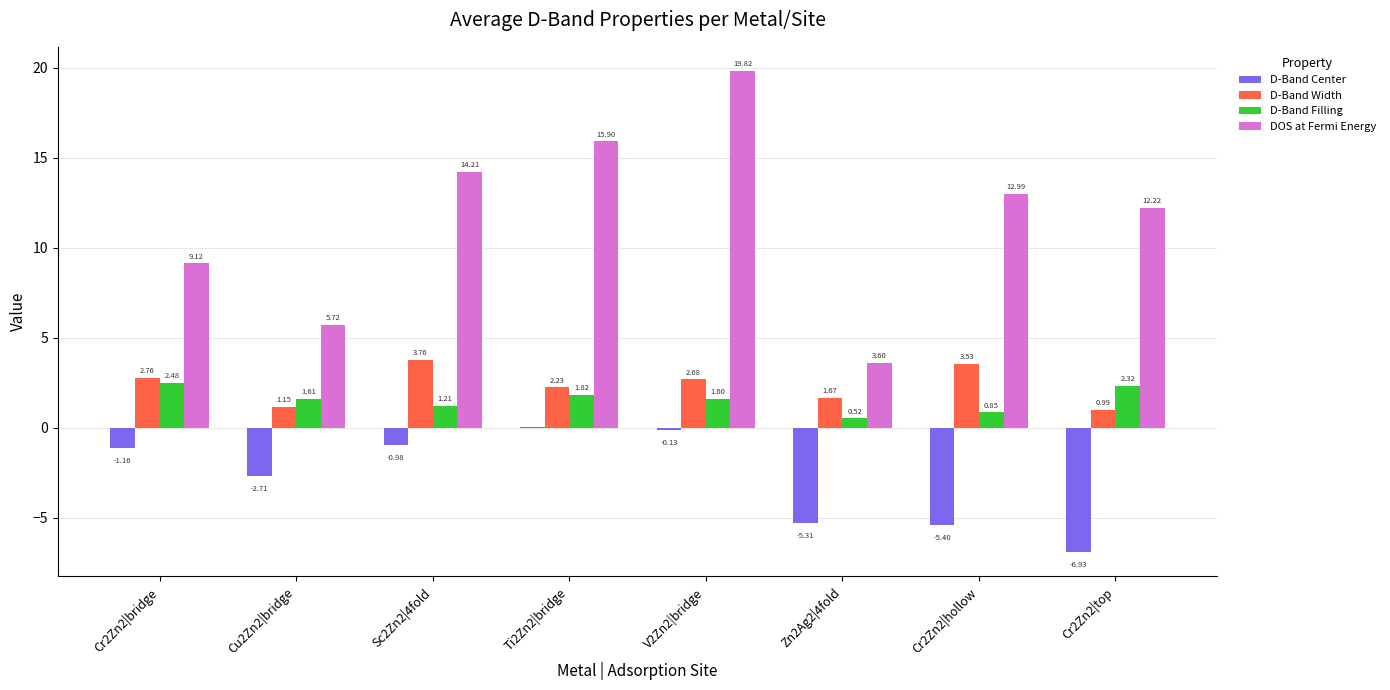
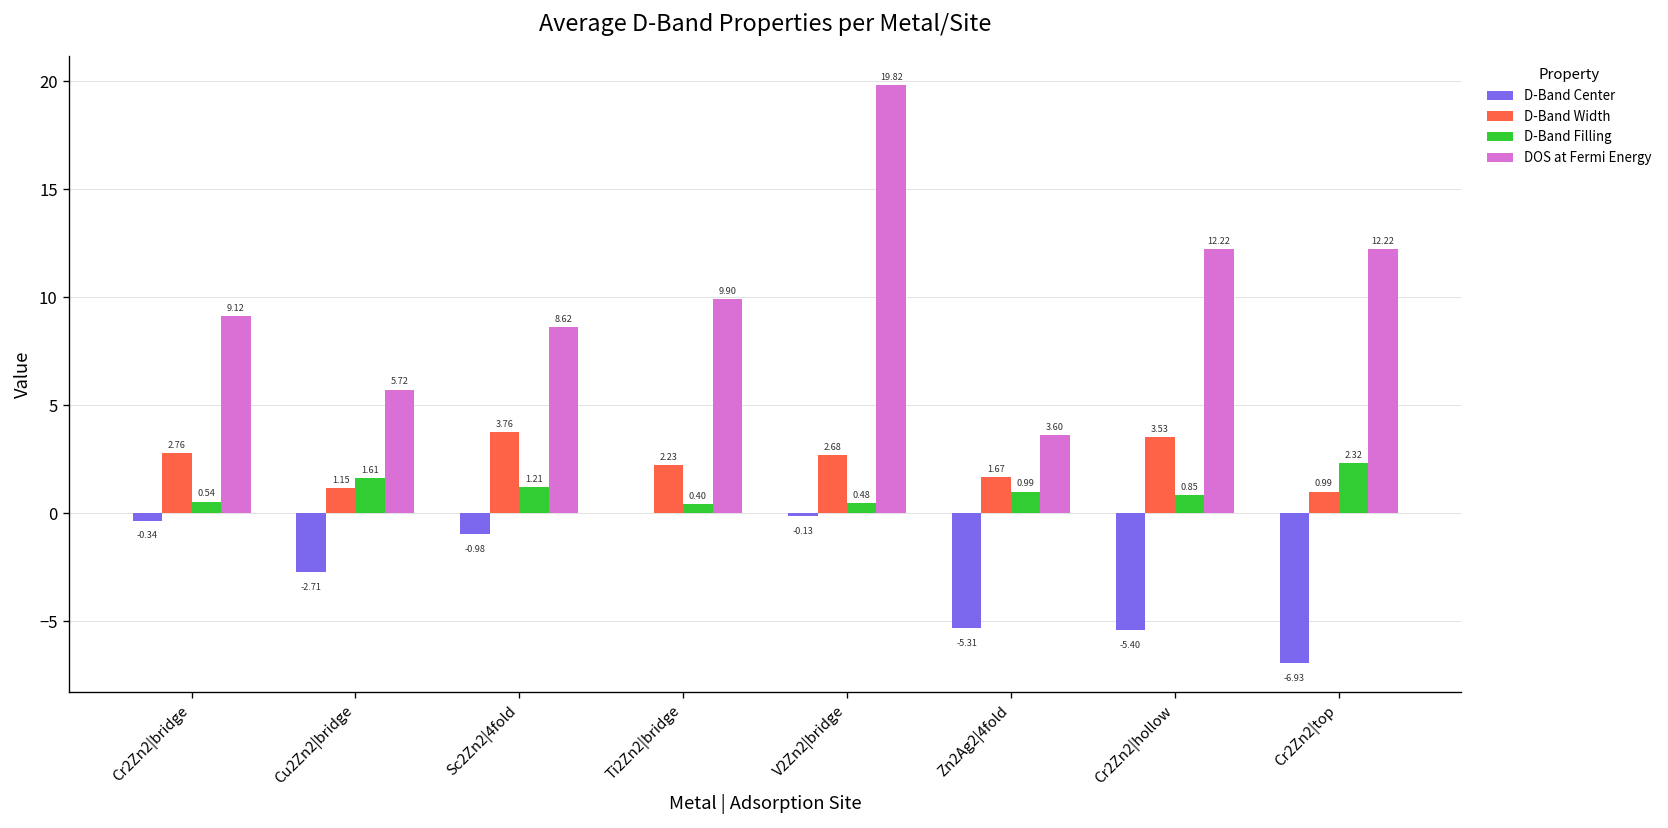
D-Band Center, Cr2Zn2|bridge: -1.16 -> -0.34
D-Band Filling, Cr2Zn2|bridge: 2.48 -> 0.54
DOS at Fermi Energy, Sc2Zn2|4fold: 14.21 -> 8.62
D-Band Filling, Ti2Zn2|bridge: 1.82 -> 0.40
DOS at Fermi Energy, Ti2Zn2|bridge: 15.90 -> 9.90
D-Band Filling, V2Zn2|bridge: 1.60 -> 0.48
D-Band Filling, Zn2Ag2|4fold: 0.52 -> 0.99
DOS at Fermi Energy, Cr2Zn2|hollow: 12.99 -> 12.22
